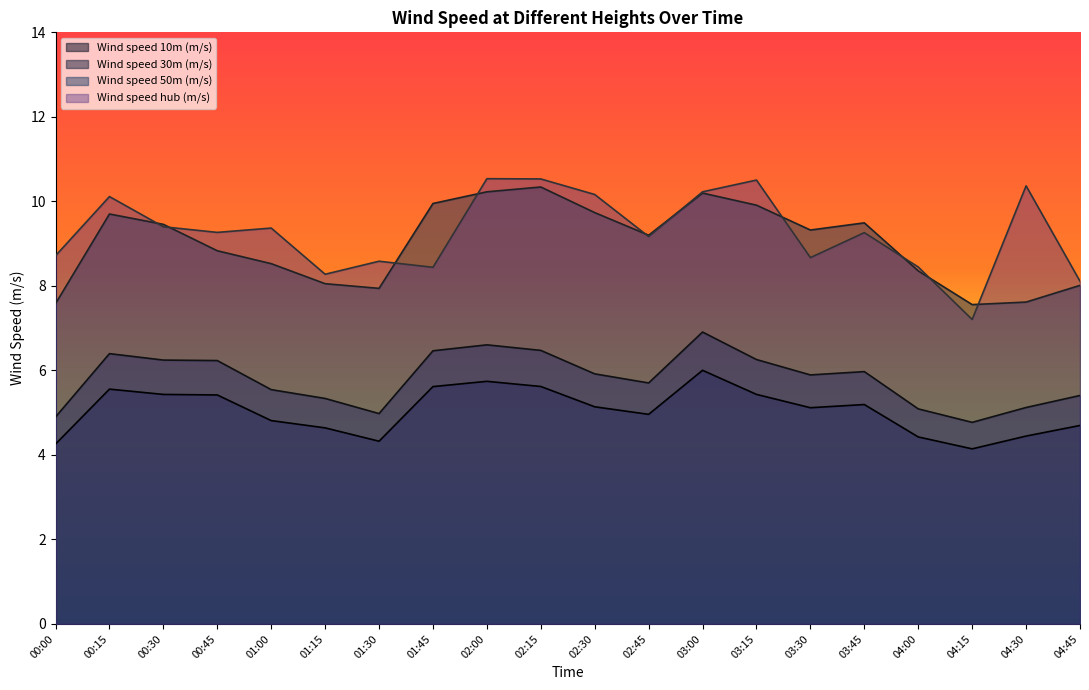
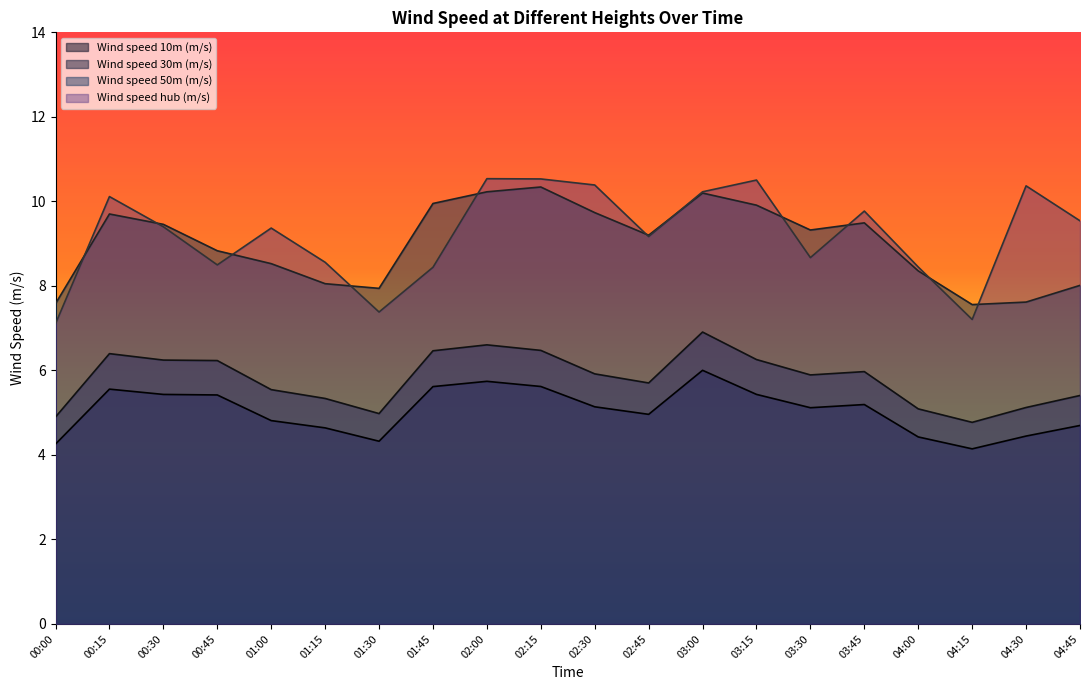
Wind speed hub (m/s), 00:00: 8.7 -> 7.1
Wind speed hub (m/s), 00:45: 9.3 -> 8.5
Wind speed hub (m/s), 01:15: 8.3 -> 8.6
Wind speed hub (m/s), 01:30: 8.6 -> 7.4
Wind speed hub (m/s), 02:30: 10.2 -> 10.4
Wind speed hub (m/s), 03:45: 9.3 -> 9.8
Wind speed hub (m/s), 04:45: 8.1 -> 9.5
